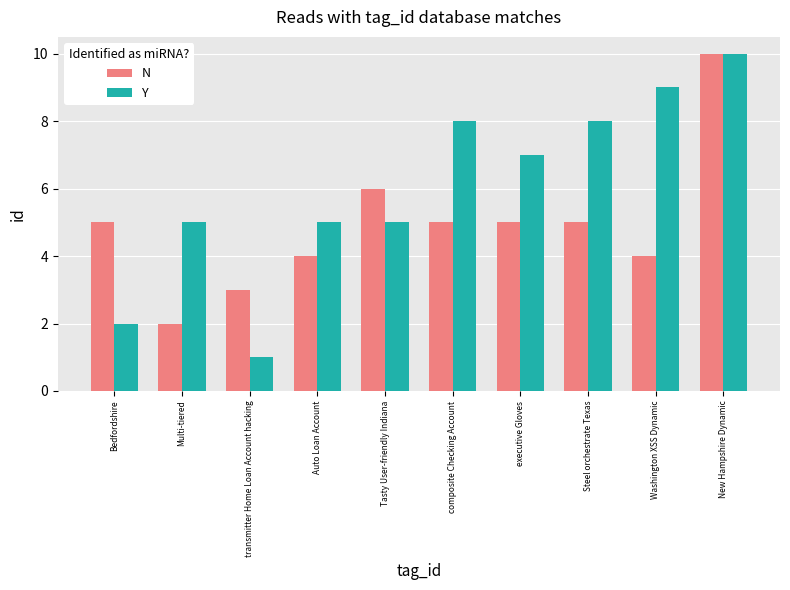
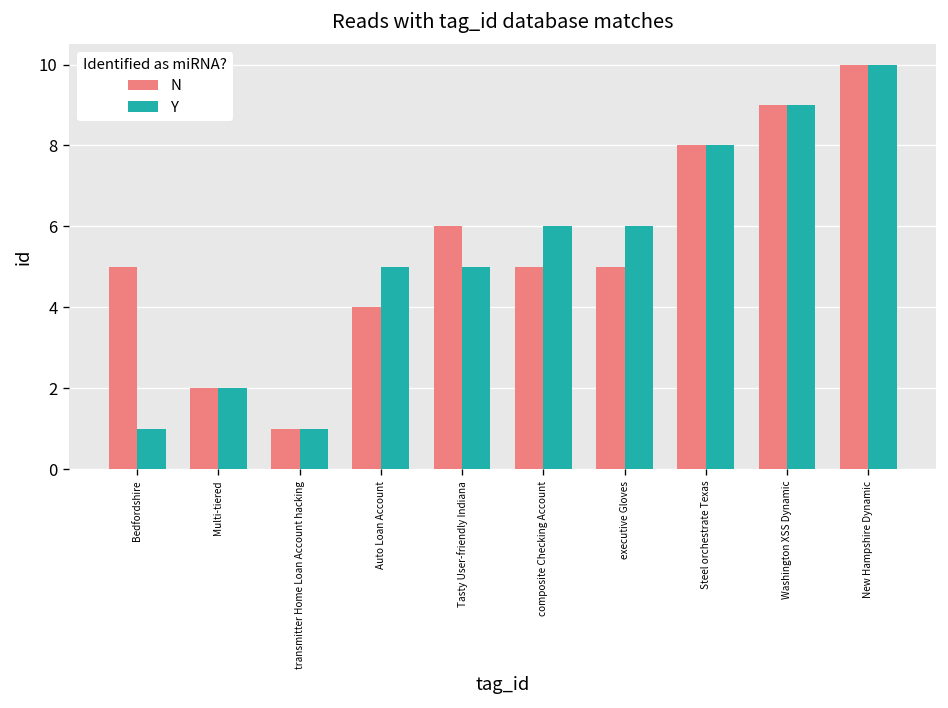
Y, Bedfordshire: 2 -> 1
Y, Multi-tiered: 5 -> 2
N, transmitter Home Loan Account hacking: 3 -> 1
Y, composite Checking Account: 8 -> 6
Y, executive Gloves: 7 -> 6
N, Steel orchestrate Texas: 5 -> 8
N, Washington XSS Dynamic: 4 -> 9
